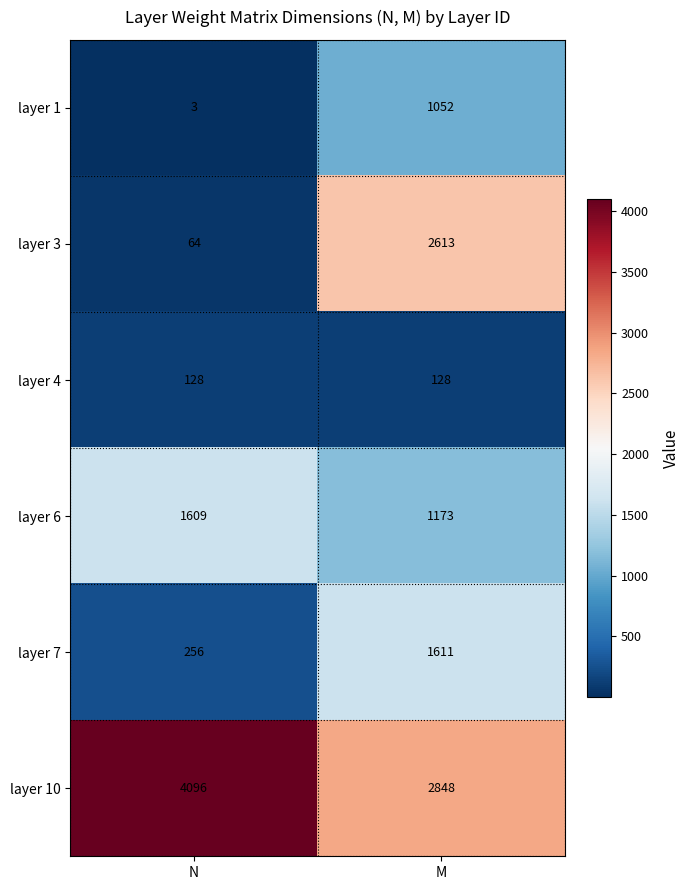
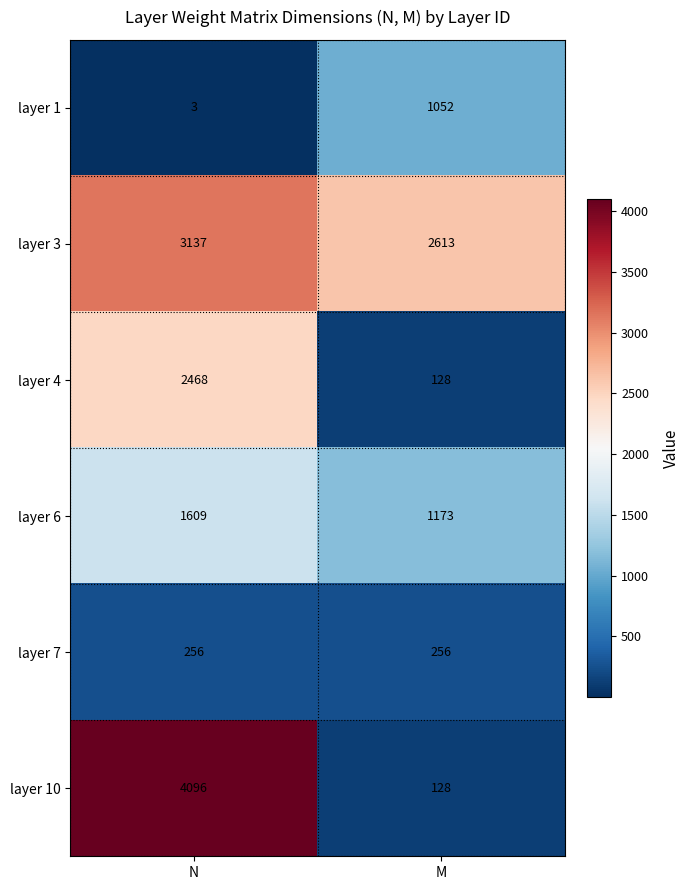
layer 3, N: 64 -> 3137
layer 4, N: 128 -> 2468
layer 7, M: 1611 -> 256
layer 10, M: 2848 -> 128
